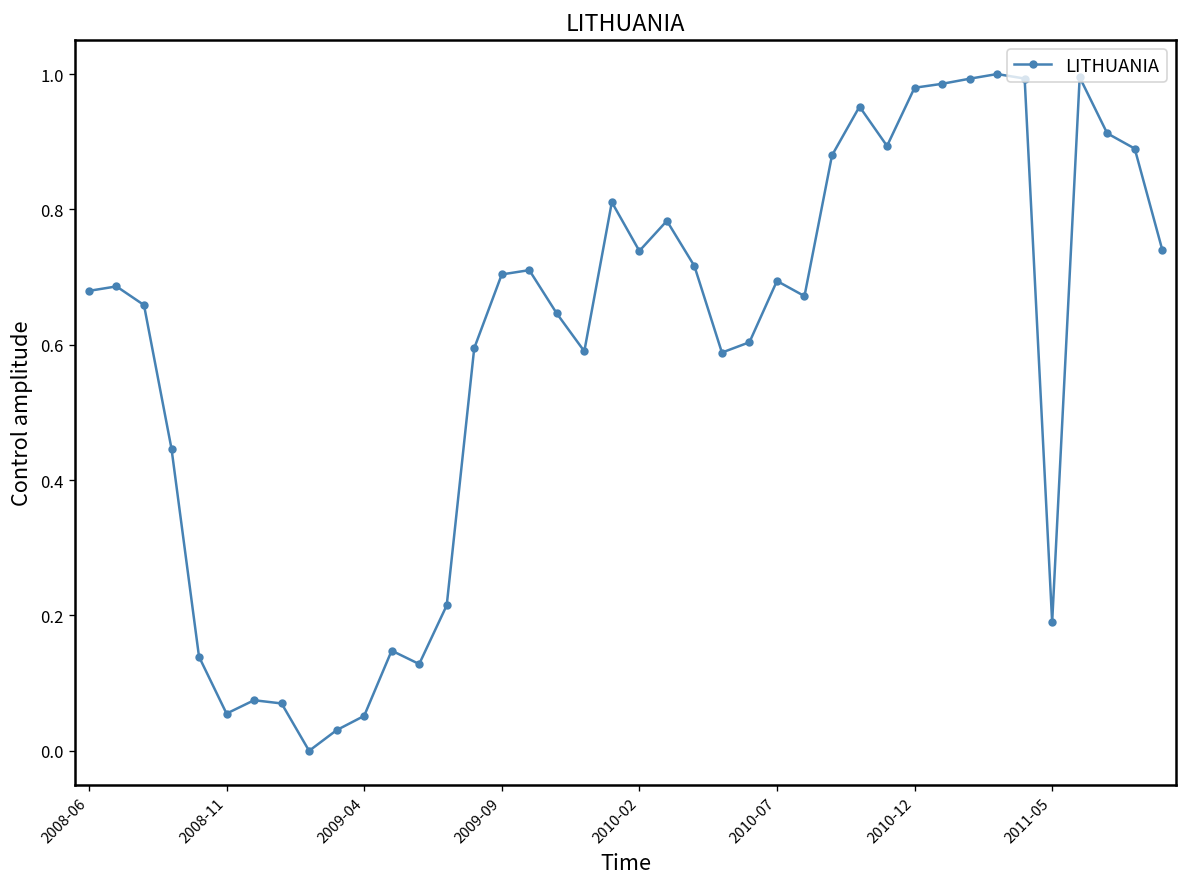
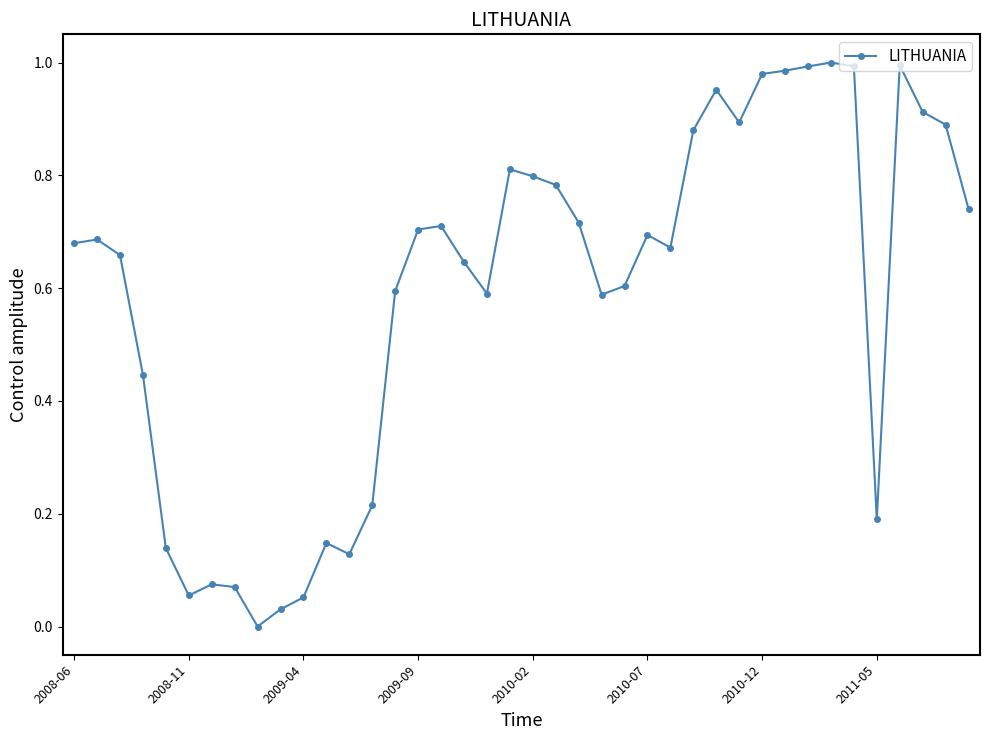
2010-02: 0.74 -> 0.80
